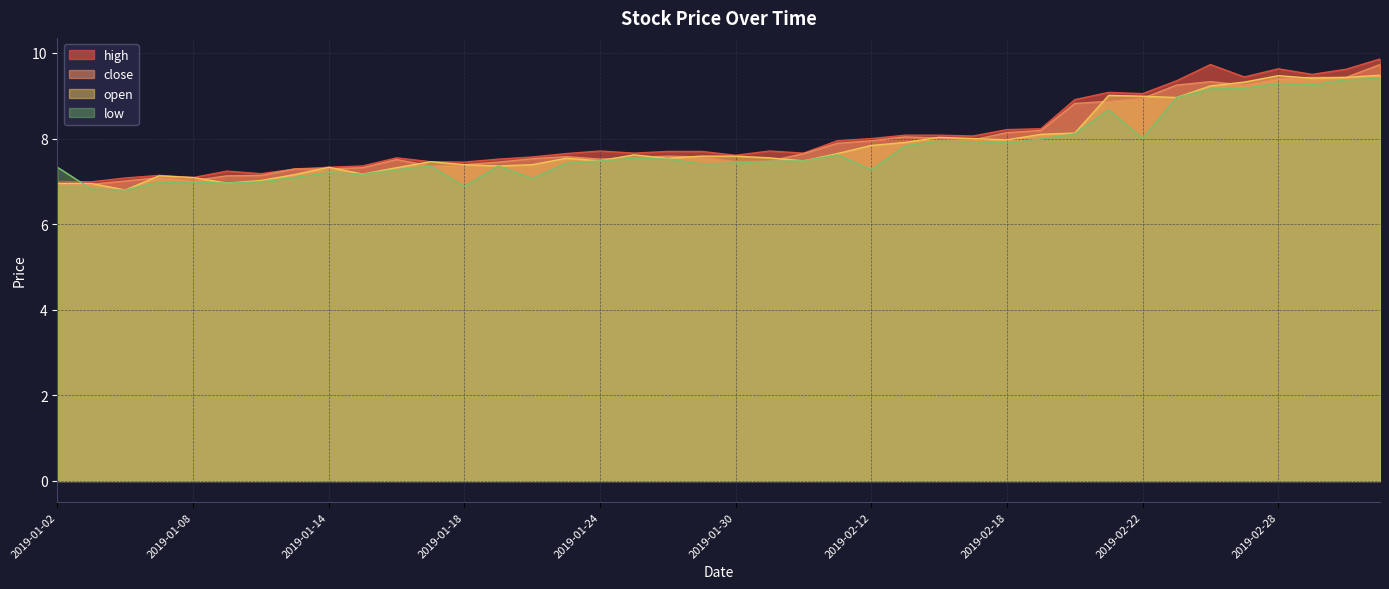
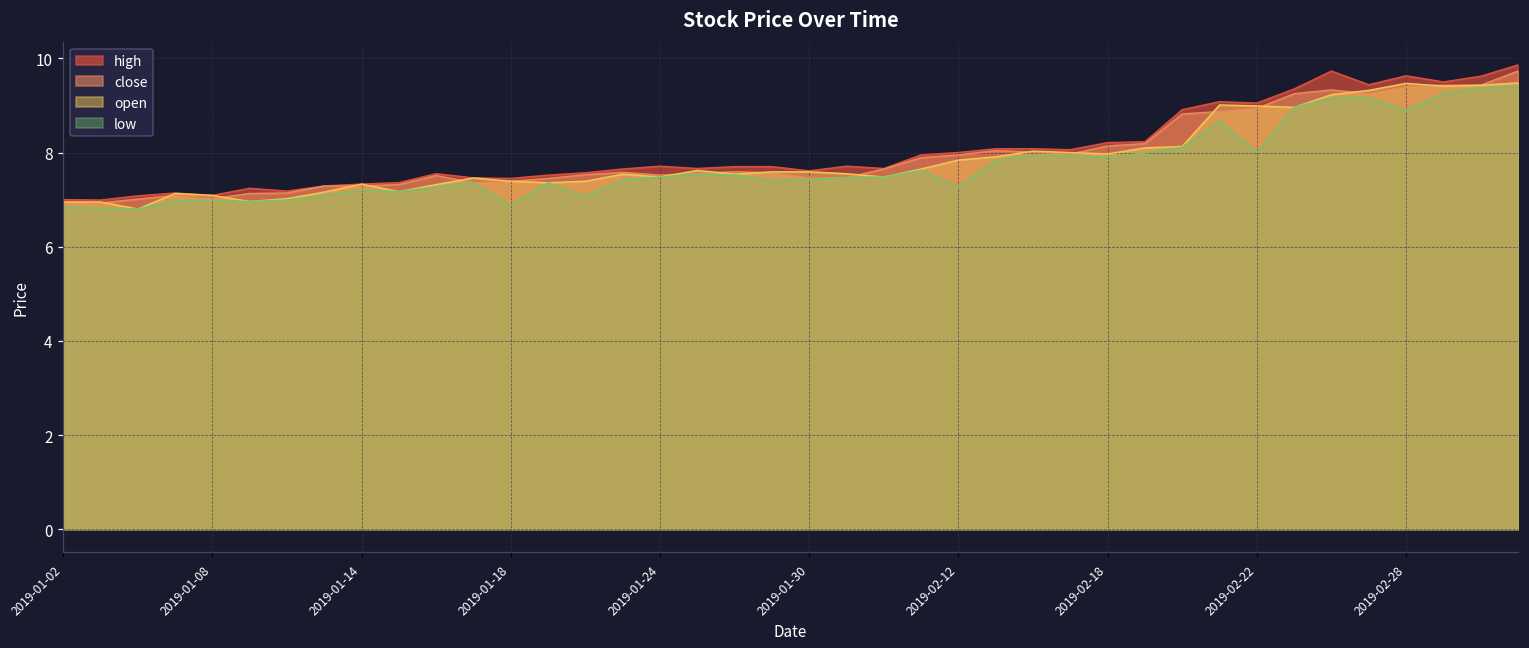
low, 2019-01-02: 7.3 -> 6.8
low, 2019-02-28: 9.3 -> 8.9
